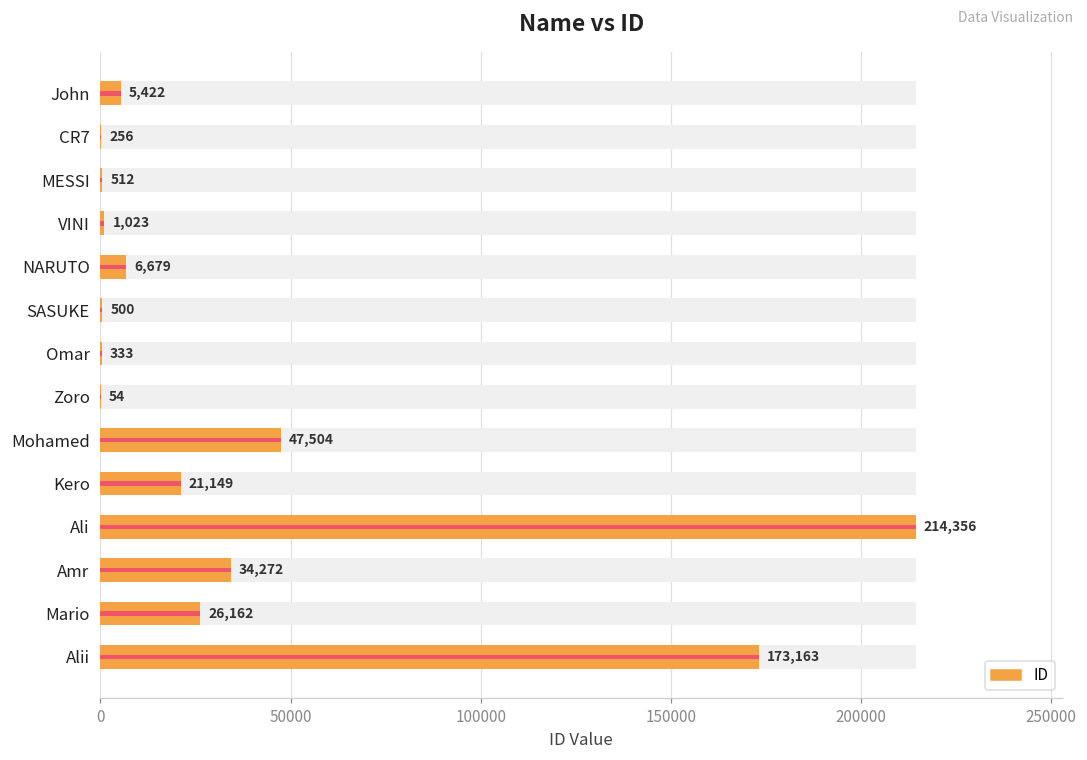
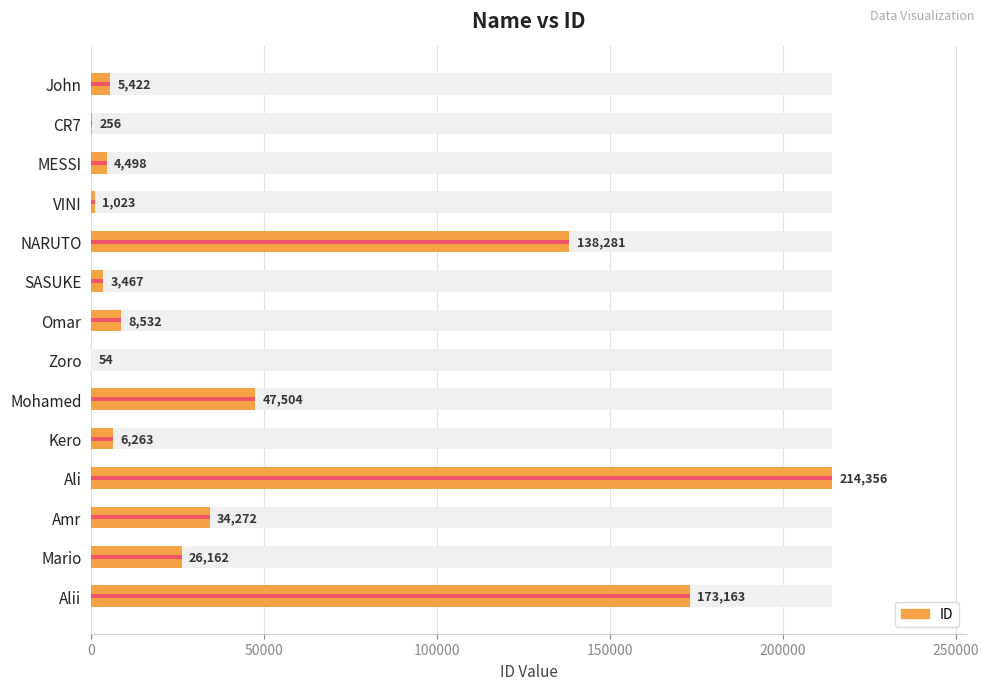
ID, MESSI: 512 -> 4,498
ID, NARUTO: 6,679 -> 138,281
ID, SASUKE: 500 -> 3,467
ID, Omar: 333 -> 8,532
ID, Kero: 21,149 -> 6,263
